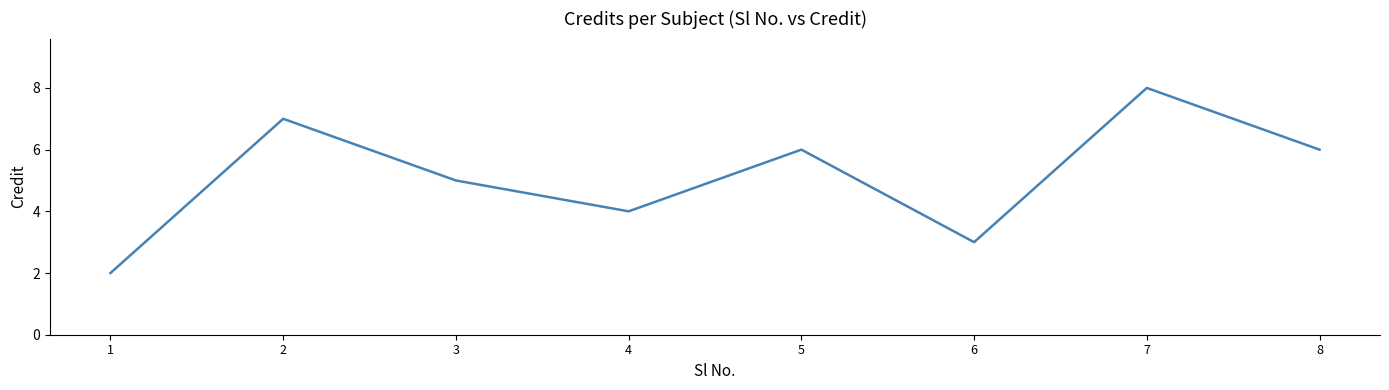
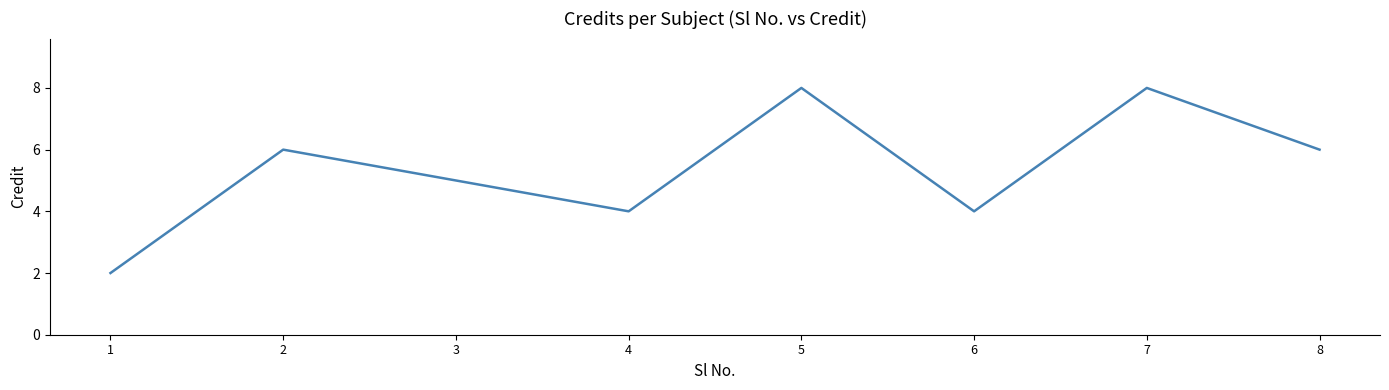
2: 7 -> 6
5: 6 -> 8
6: 3 -> 4
